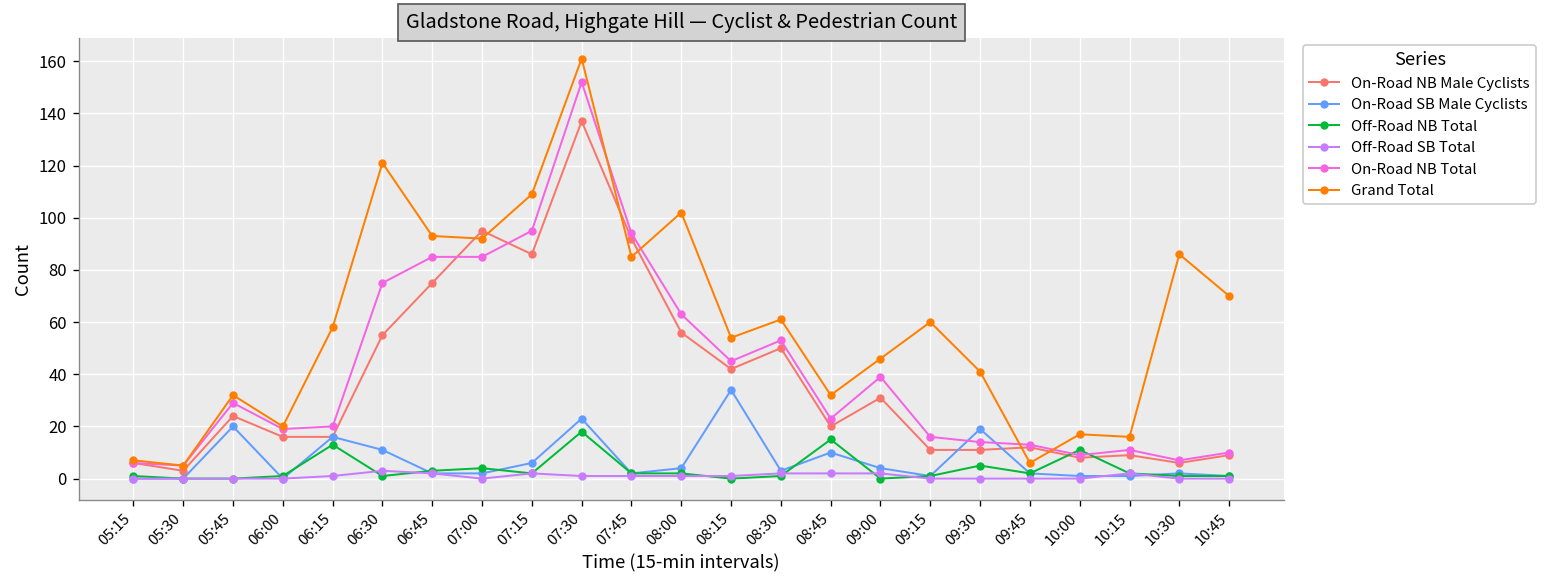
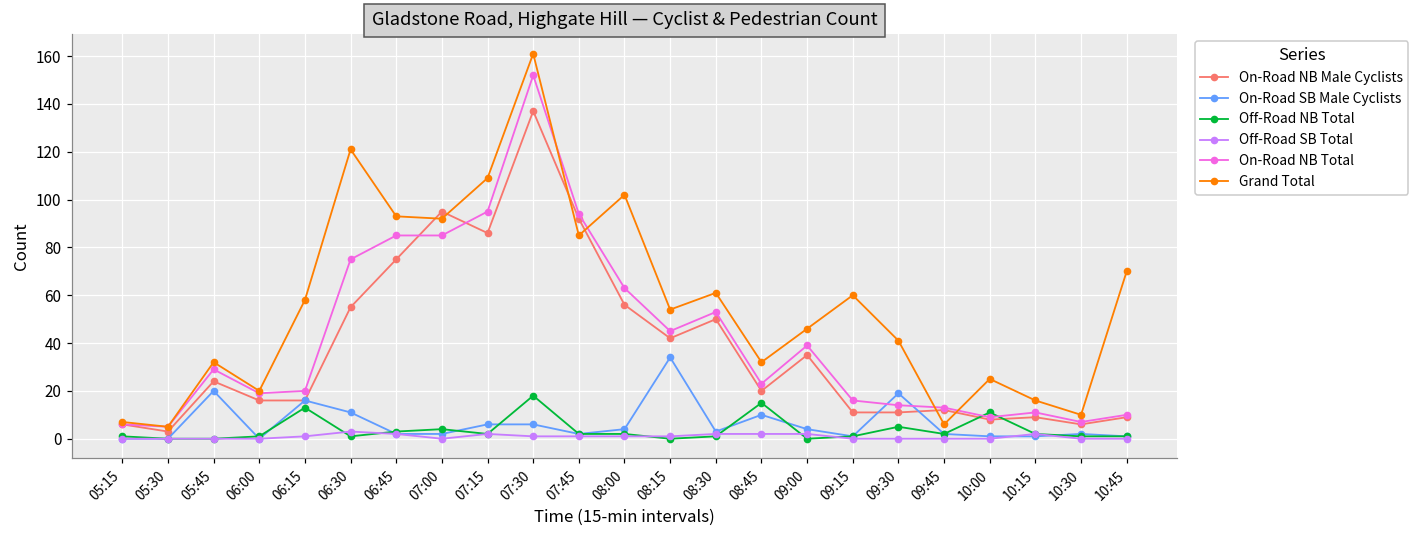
On-Road SB Male Cyclists, 07:30: 23 -> 6
On-Road NB Male Cyclists, 09:00: 31 -> 35
Grand Total, 10:00: 17 -> 25
Grand Total, 10:30: 86 -> 10
